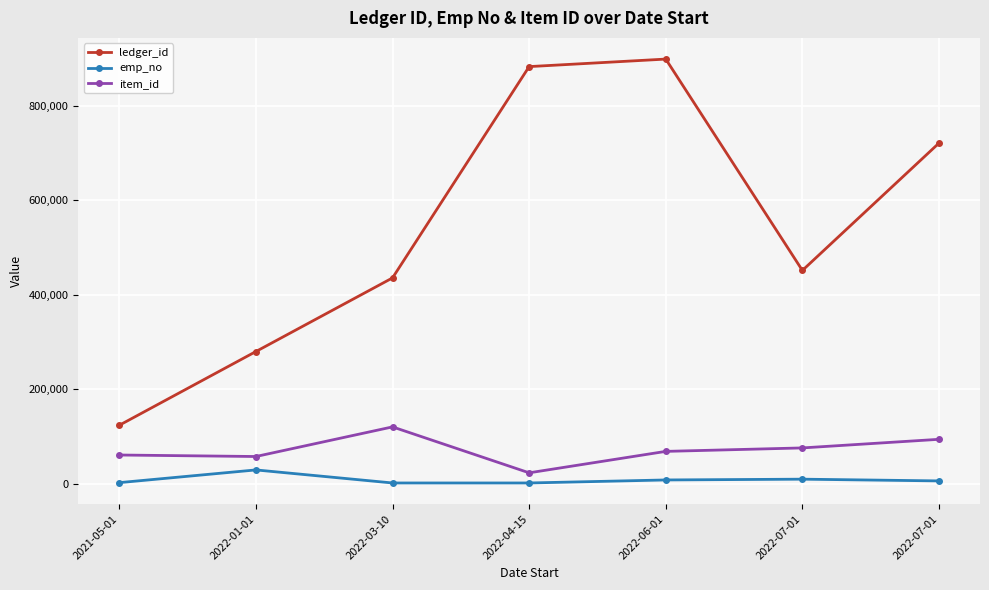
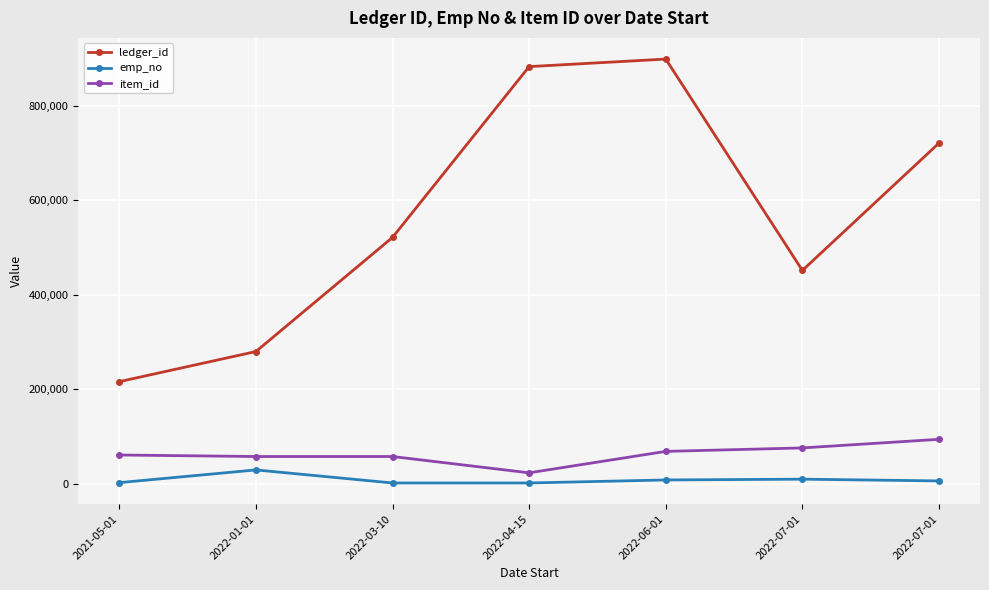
ledger_id, 2021-05-01: 120,000 -> 220,000
ledger_id, 2022-03-10: 440,000 -> 520,000
item_id, 2022-03-10: 120,000 -> 60,000
